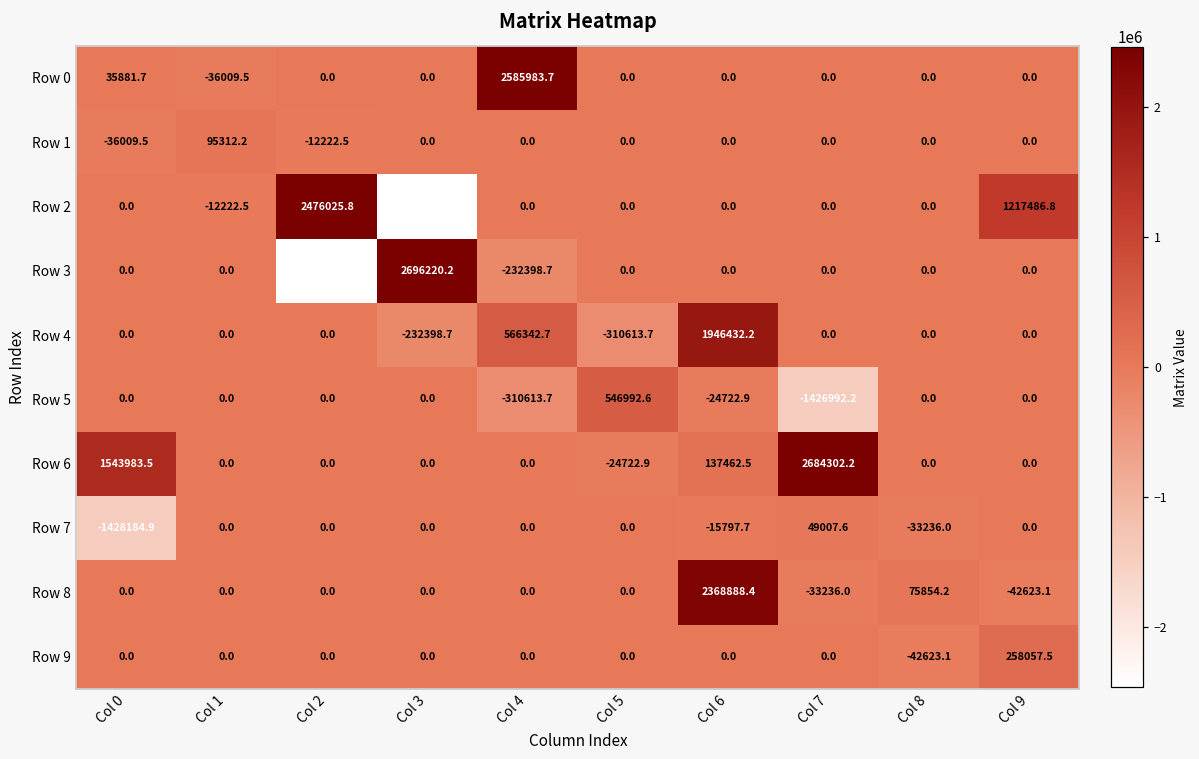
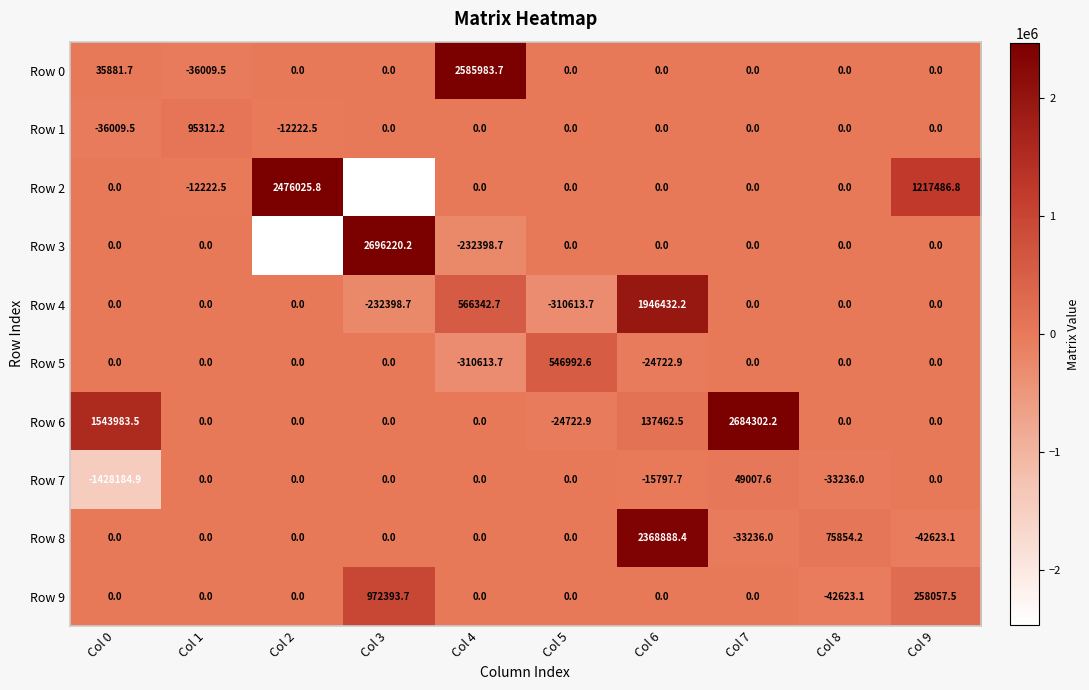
Row 5, Col 7: -1426992.2 -> 0.0
Row 9, Col 3: 0.0 -> 972393.7
